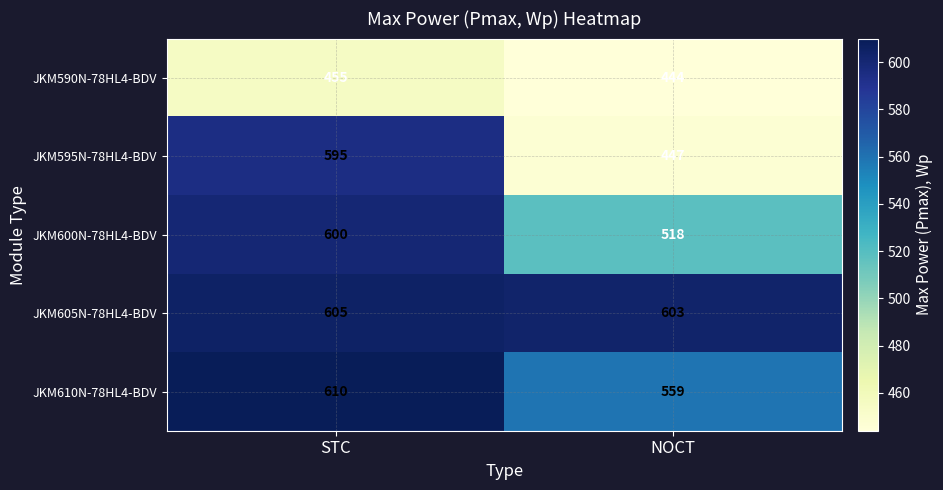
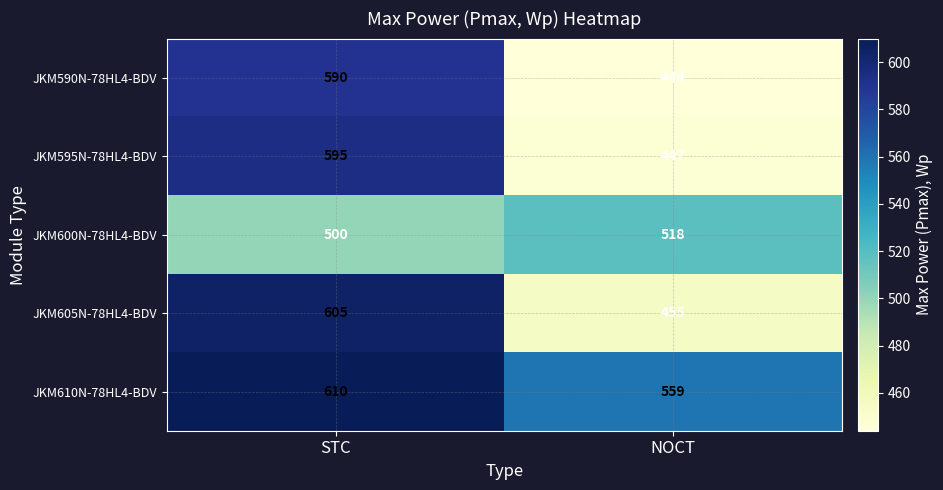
JKM590N-78HL4-BDV, STC: 455 -> 590
JKM600N-78HL4-BDV, STC: 600 -> 500
JKM605N-78HL4-BDV, NOCT: 603 -> 455
